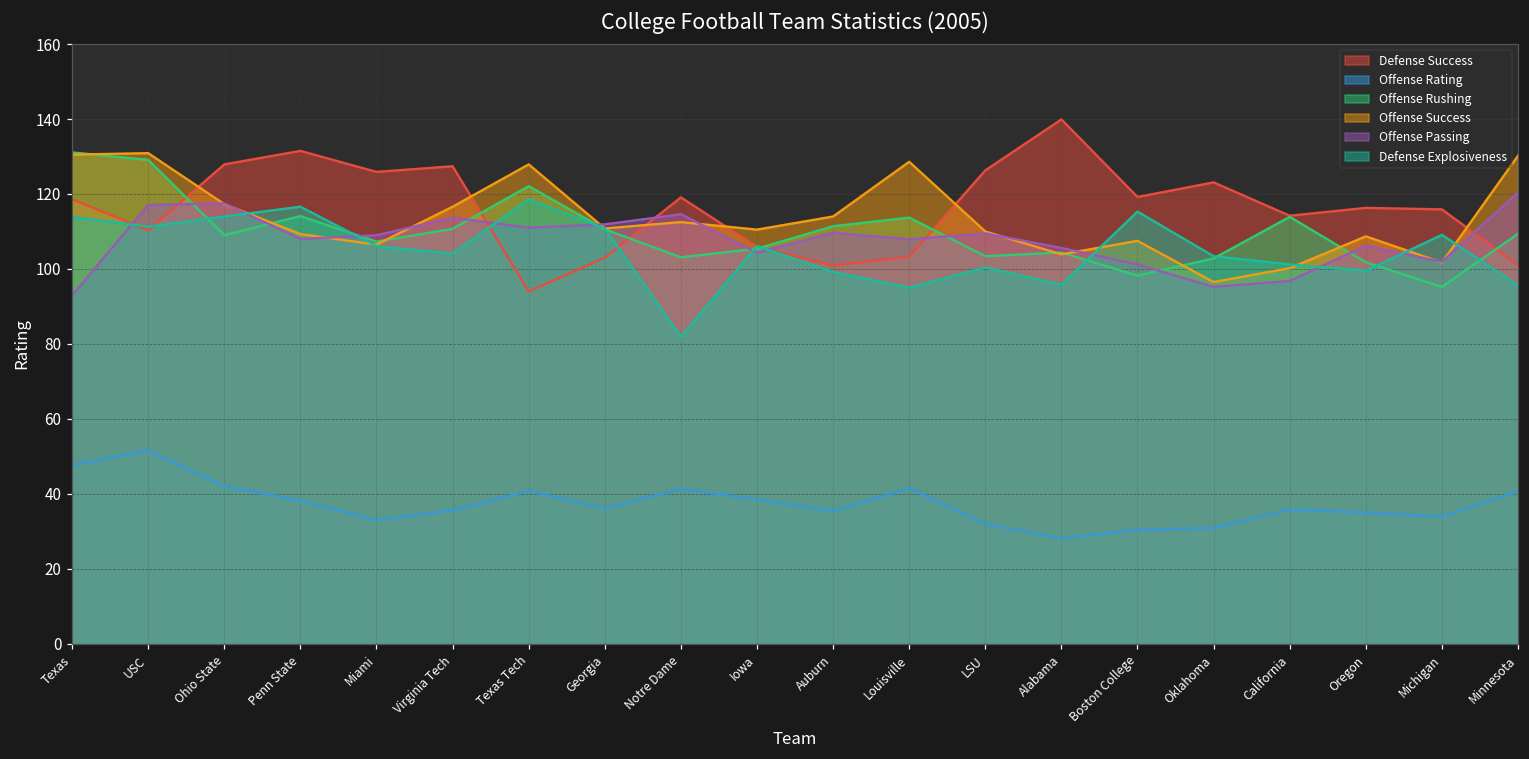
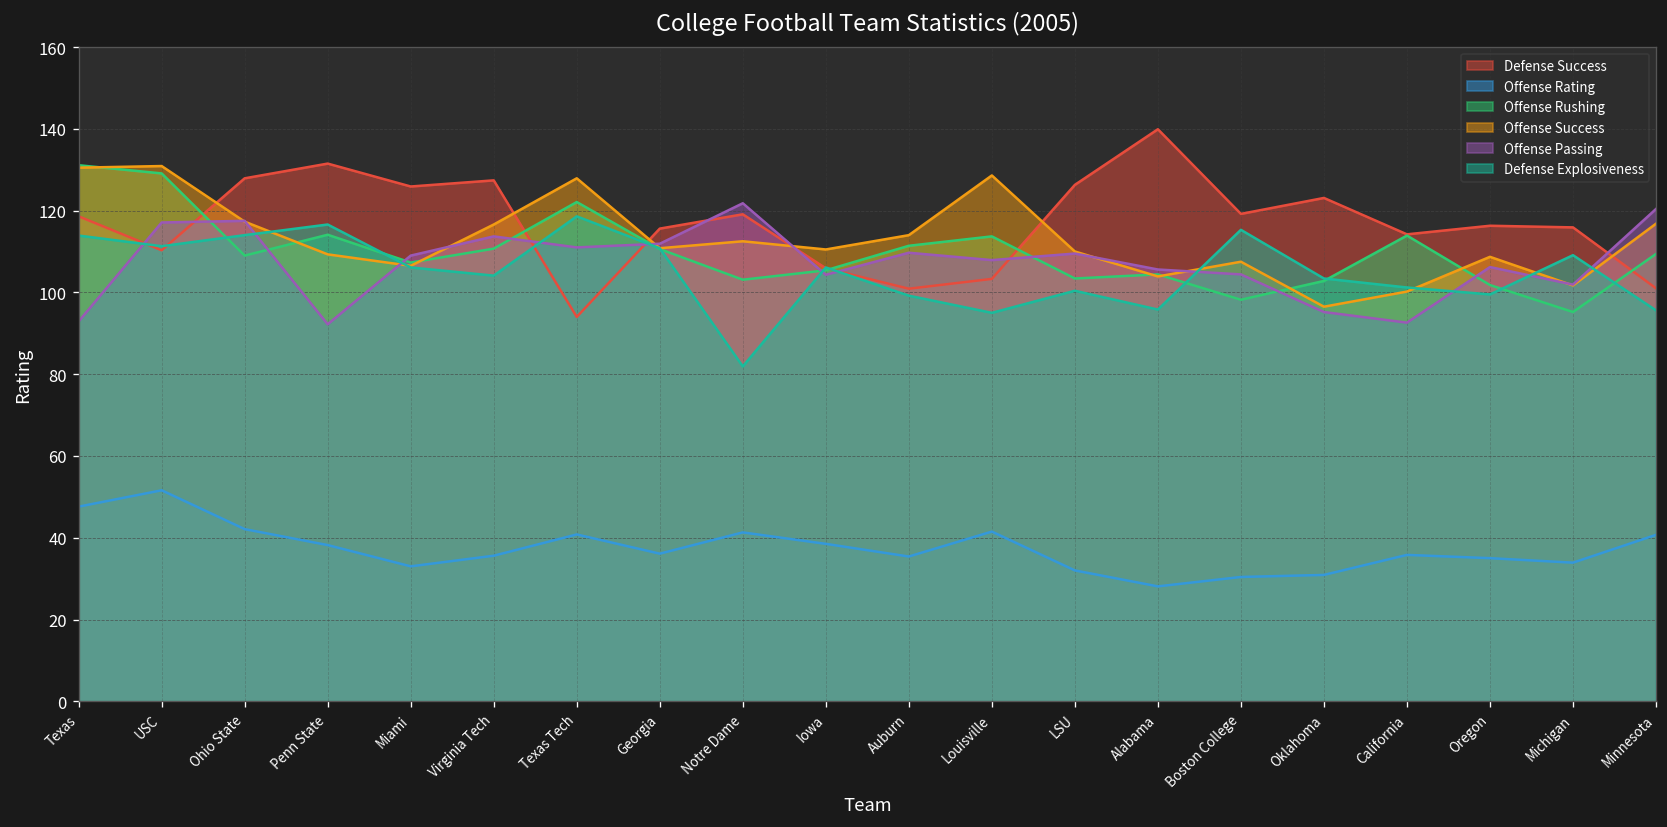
Offense Passing, Penn State: 108 -> 92
Defense Success, Georgia: 103 -> 116
Offense Passing, Notre Dame: 115 -> 122
Offense Passing, Boston College: 101 -> 104
Offense Passing, California: 97 -> 93
Offense Success, Minnesota: 130 -> 117
